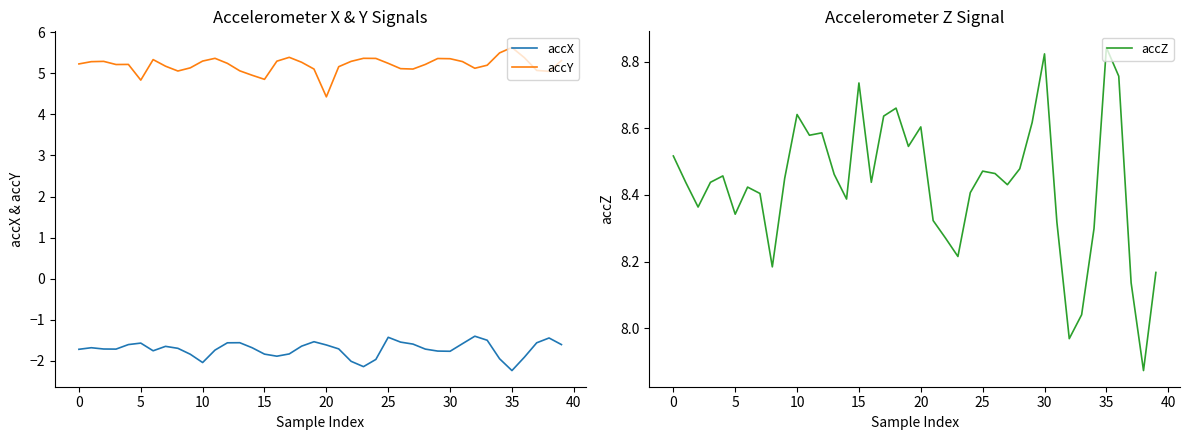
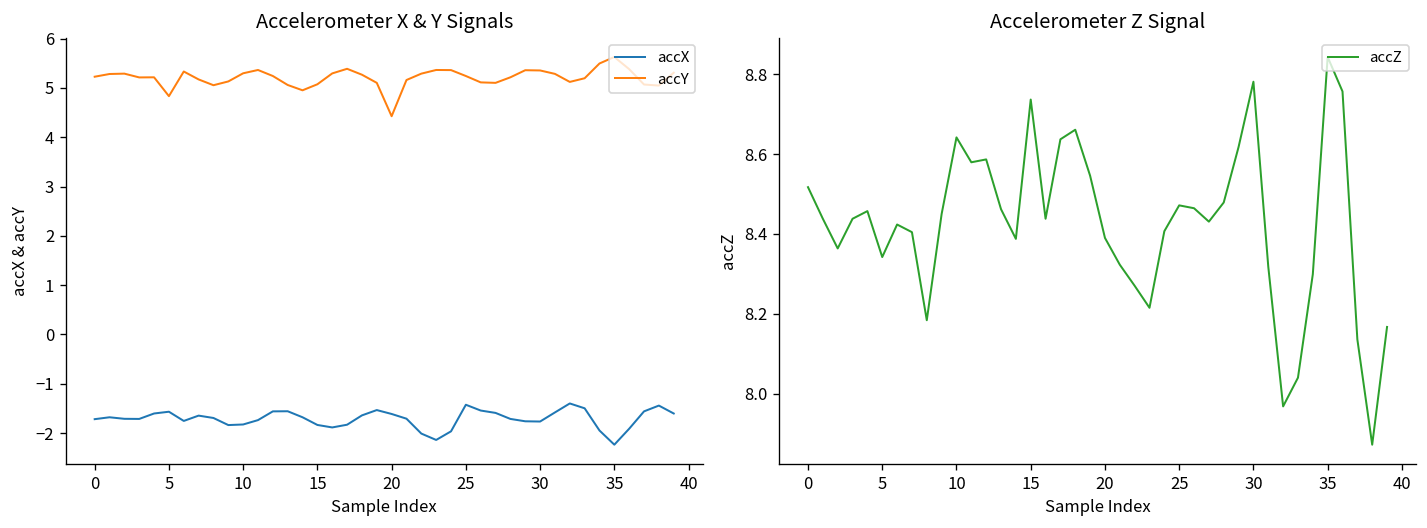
Accelerometer X & Y Signals, accX, 10: -2.0 -> -1.8
Accelerometer X & Y Signals, accY, 15: 4.9 -> 5.1
Accelerometer Z Signal, 20: 8.60 -> 8.39
Accelerometer Z Signal, 30: 8.82 -> 8.78
